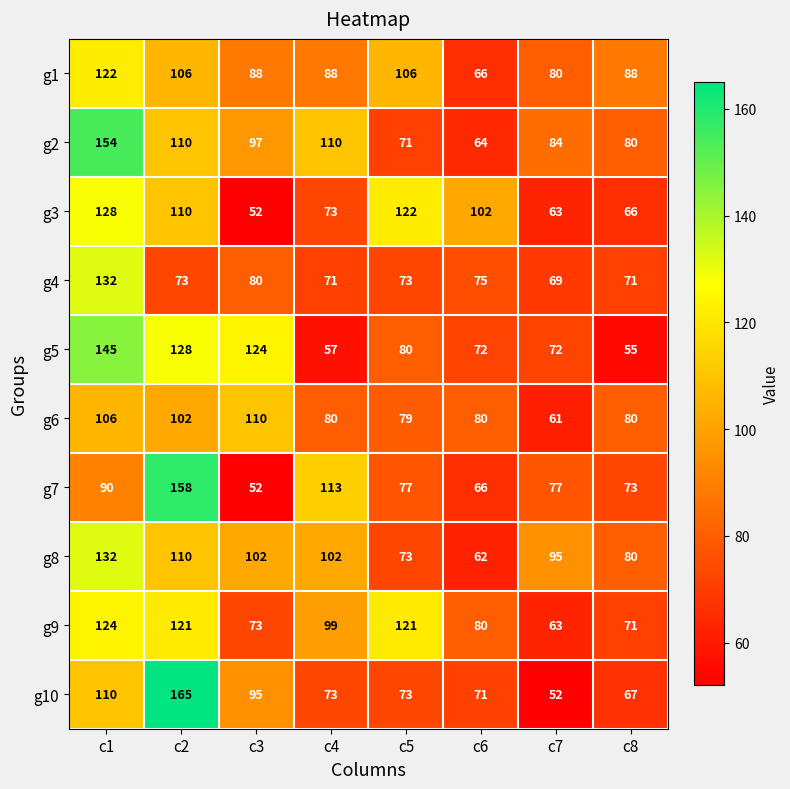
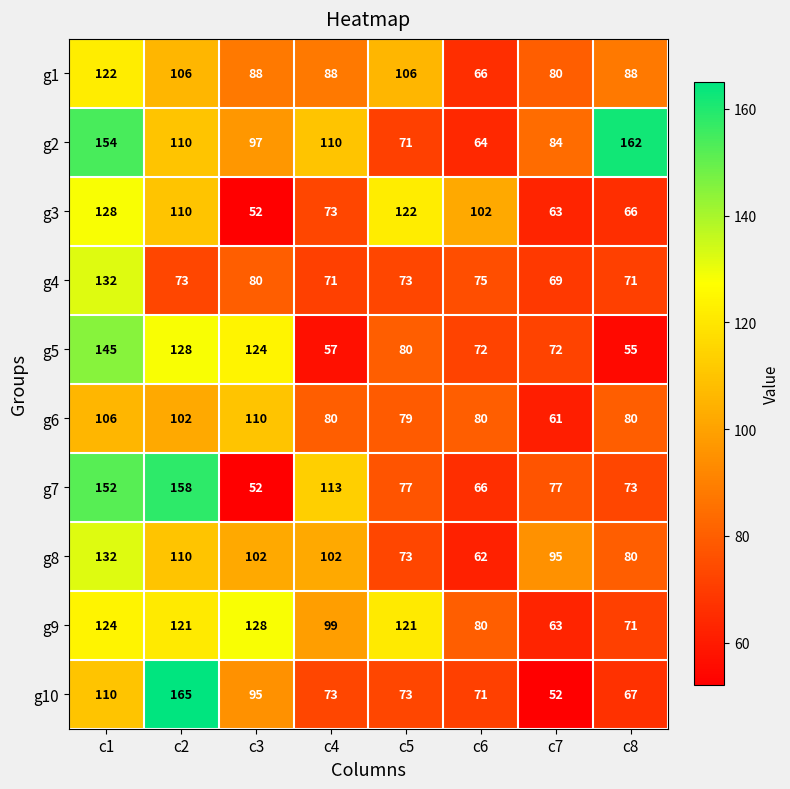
g2, c8: 80 -> 162
g7, c1: 90 -> 152
g9, c3: 73 -> 128
